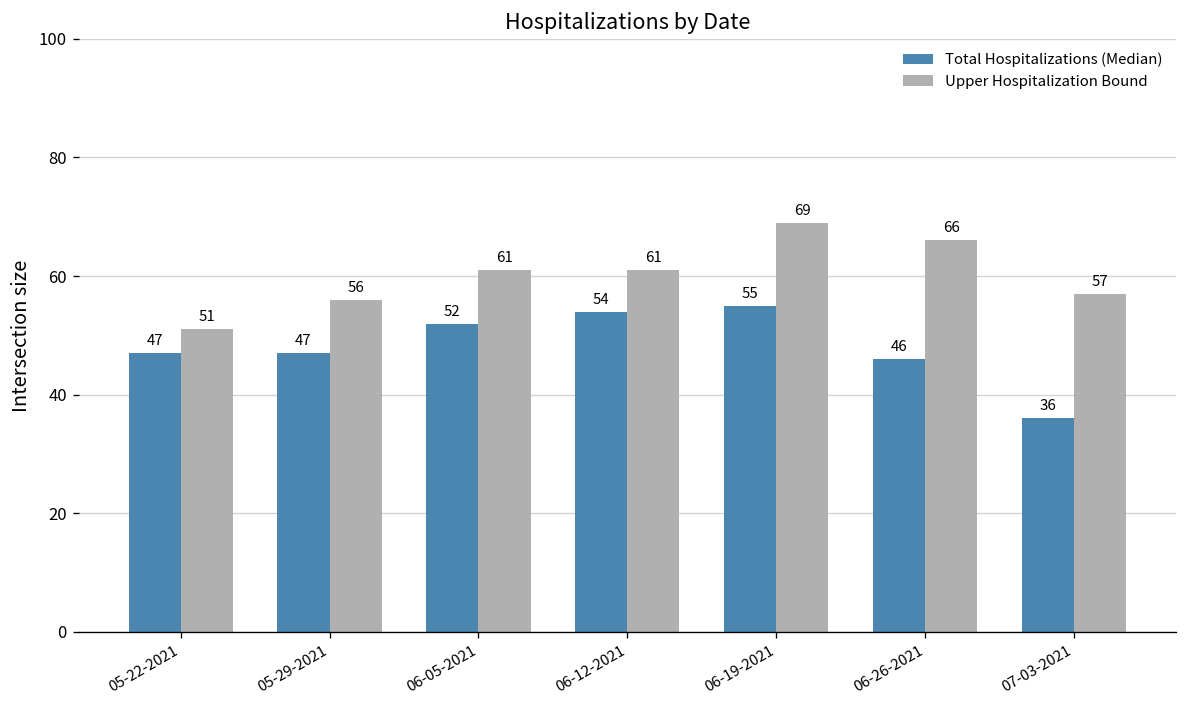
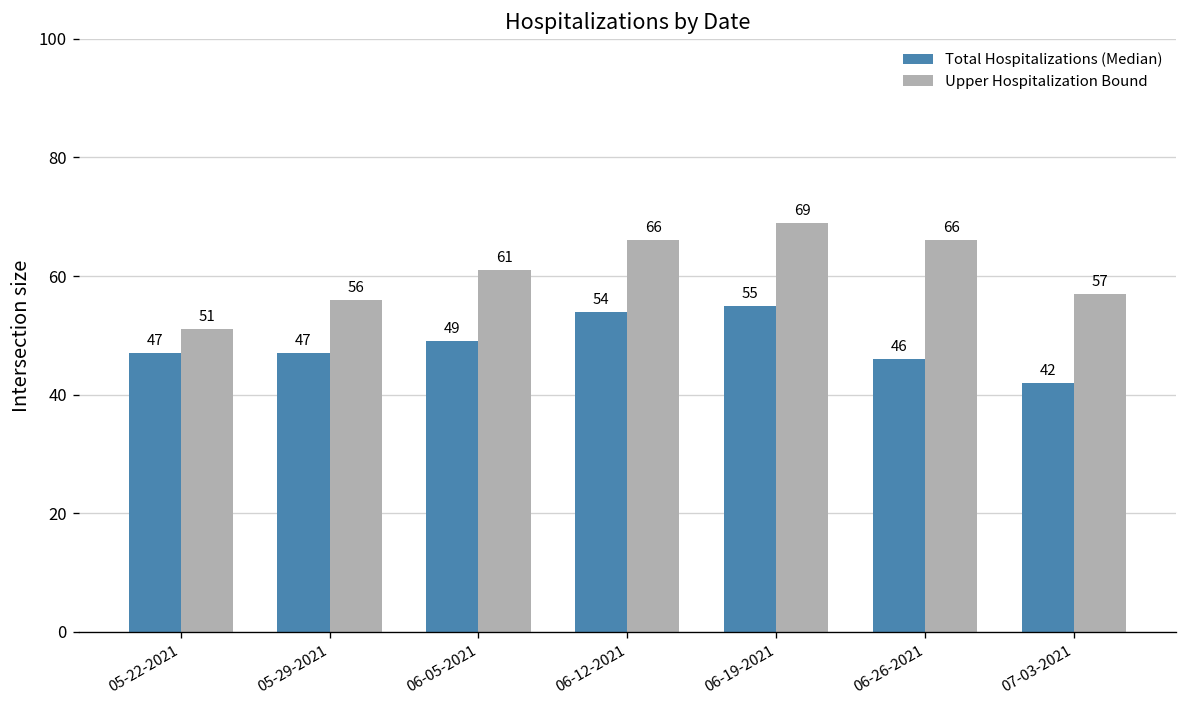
Total Hospitalizations (Median), 06-05-2021: 52 -> 49
Upper Hospitalization Bound, 06-12-2021: 61 -> 66
Total Hospitalizations (Median), 07-03-2021: 36 -> 42
